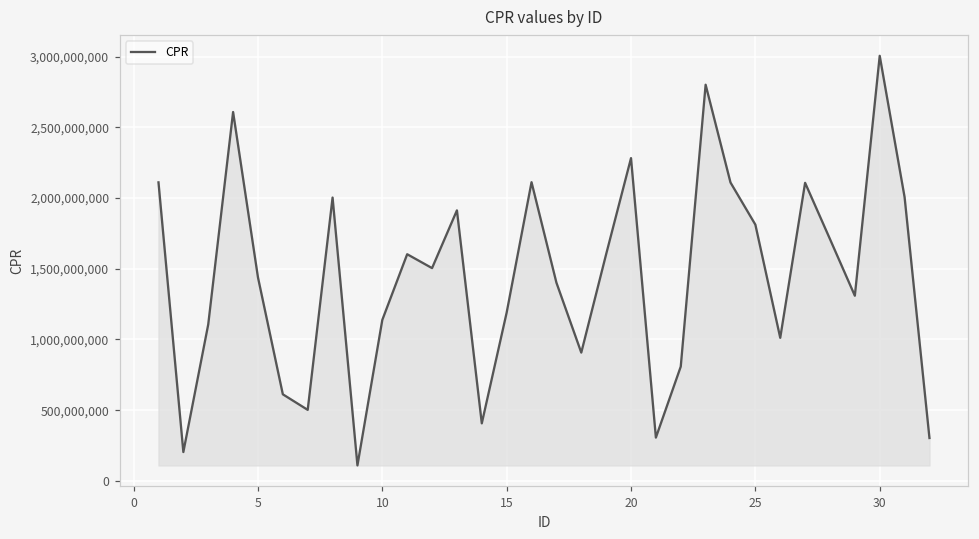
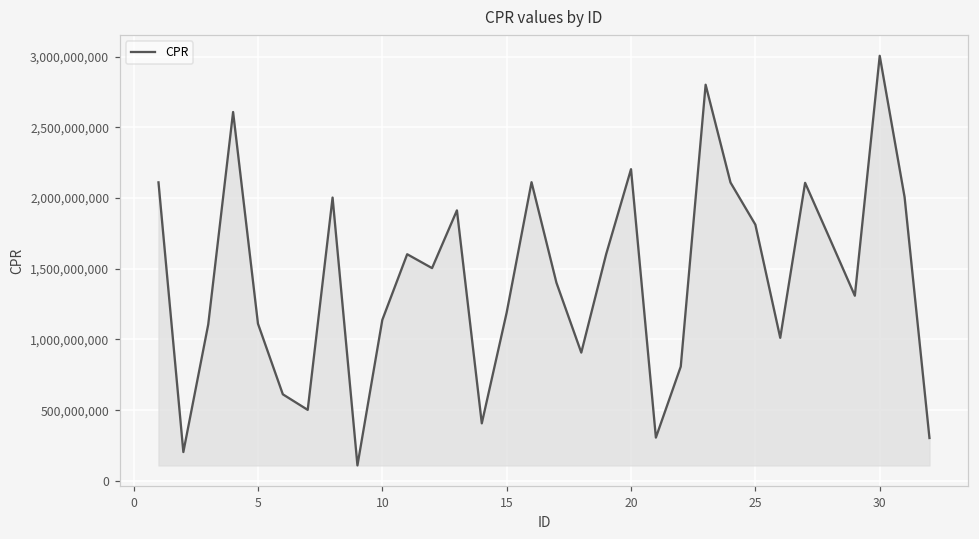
5: 1,440,000,000 -> 1,110,000,000
20: 2,280,000,000 -> 2,200,000,000
